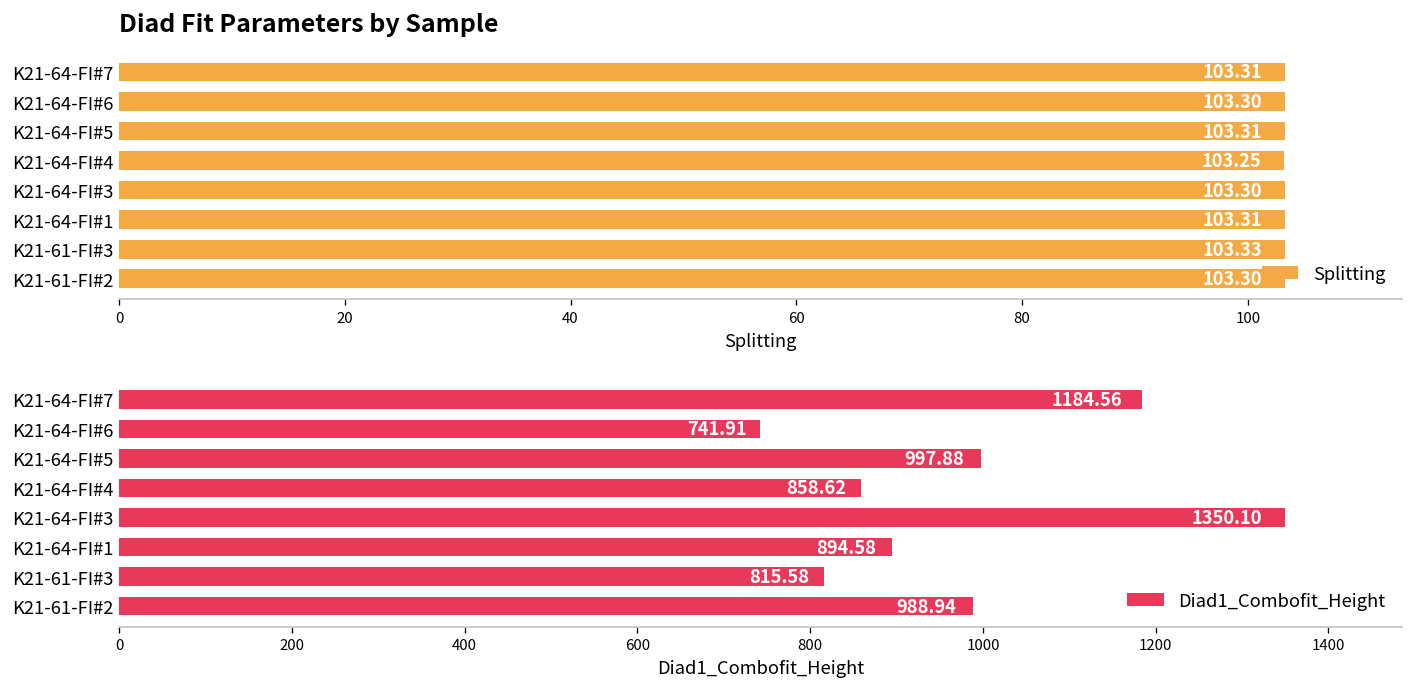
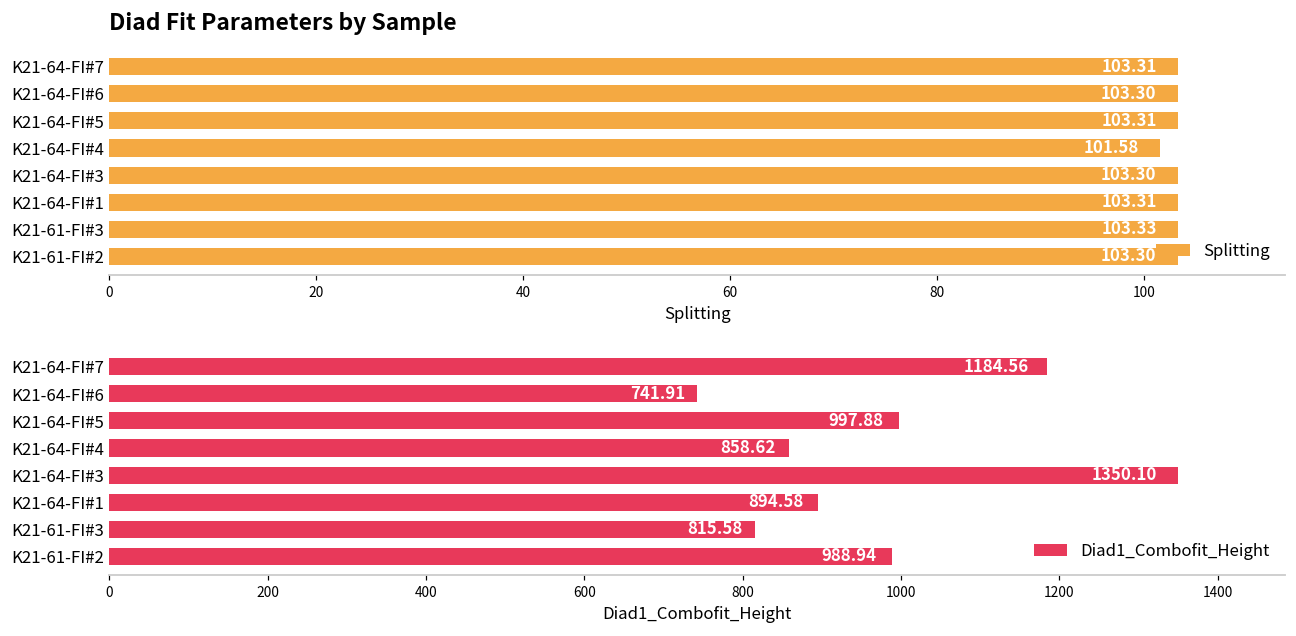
Diad Fit Parameters by Sample, K21-64-FI#4: 103.25 -> 101.58
